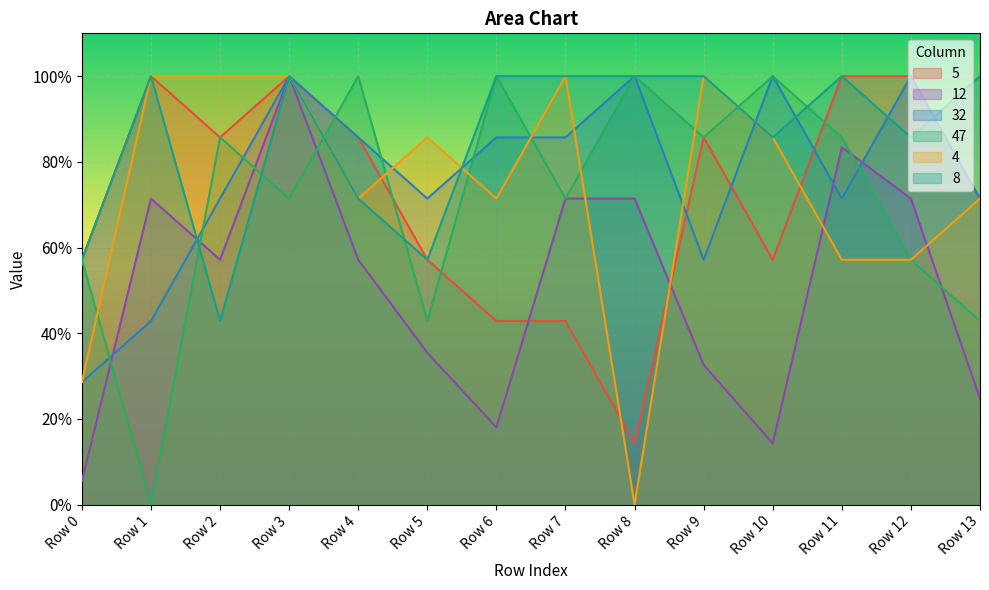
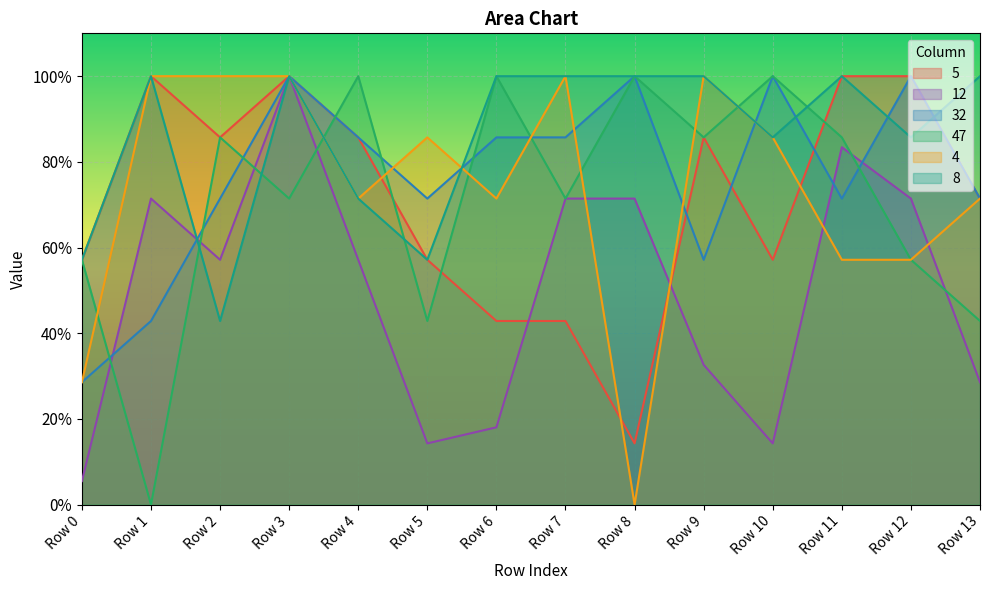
12, Row 5: 35% -> 14%
12, Row 13: 25% -> 29%
